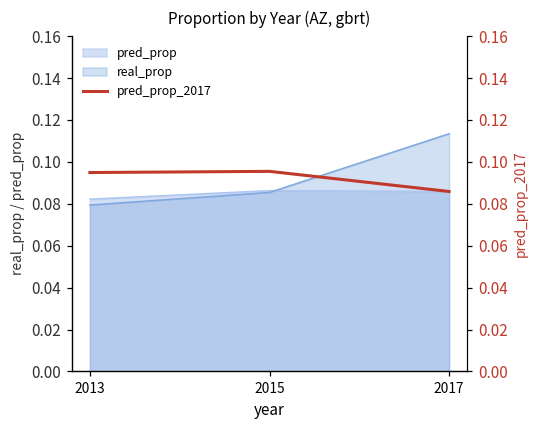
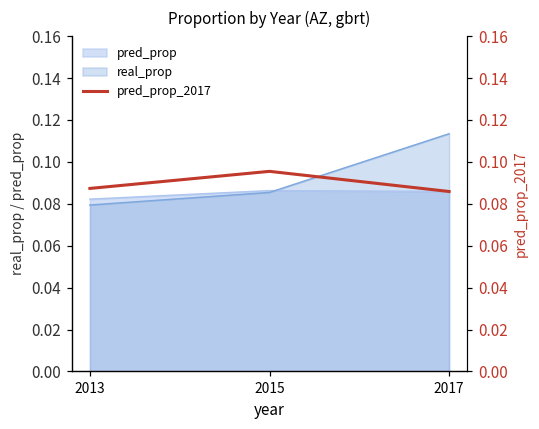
pred_prop_2017, 2013: 0.095 -> 0.087
